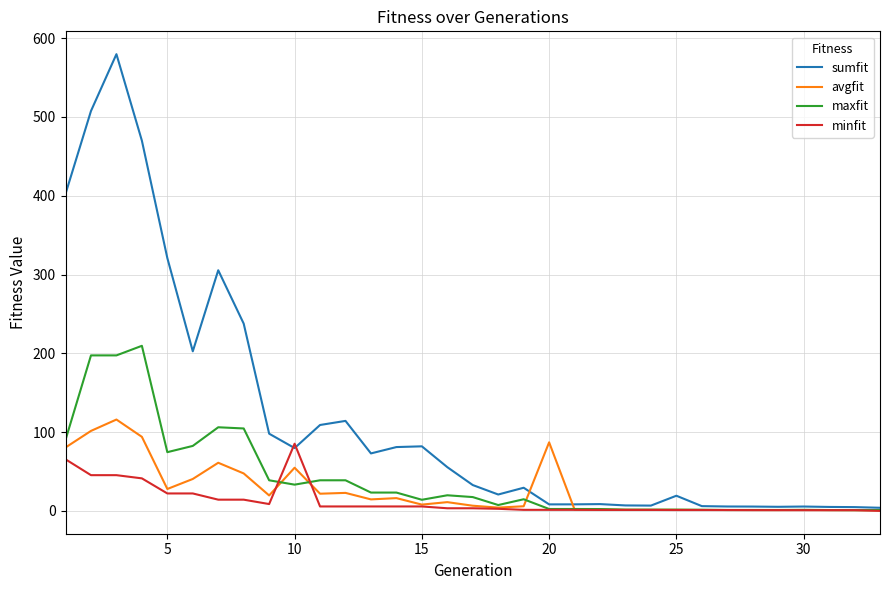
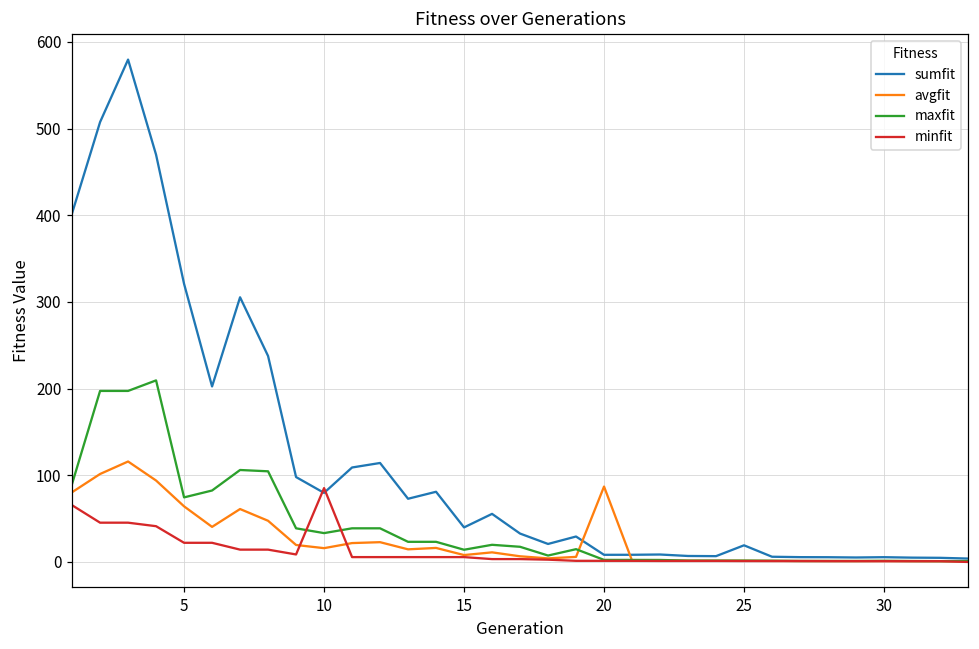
avgfit, 5: 30 -> 60
avgfit, 10: 50 -> 20
sumfit, 15: 80 -> 40
